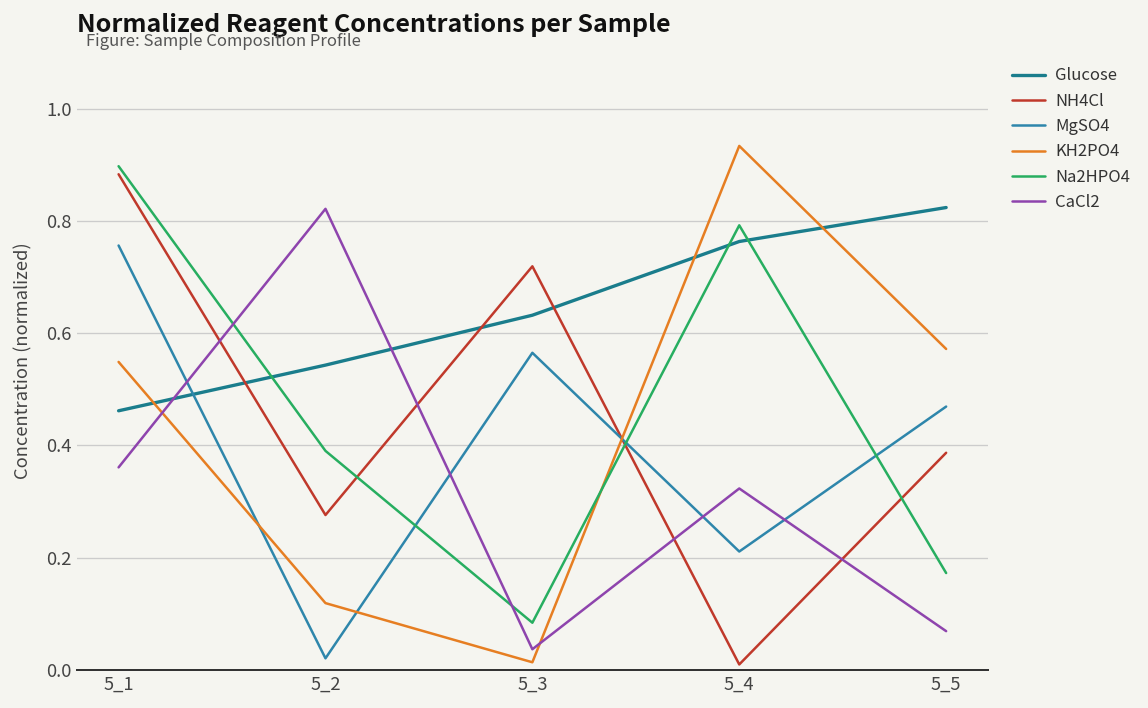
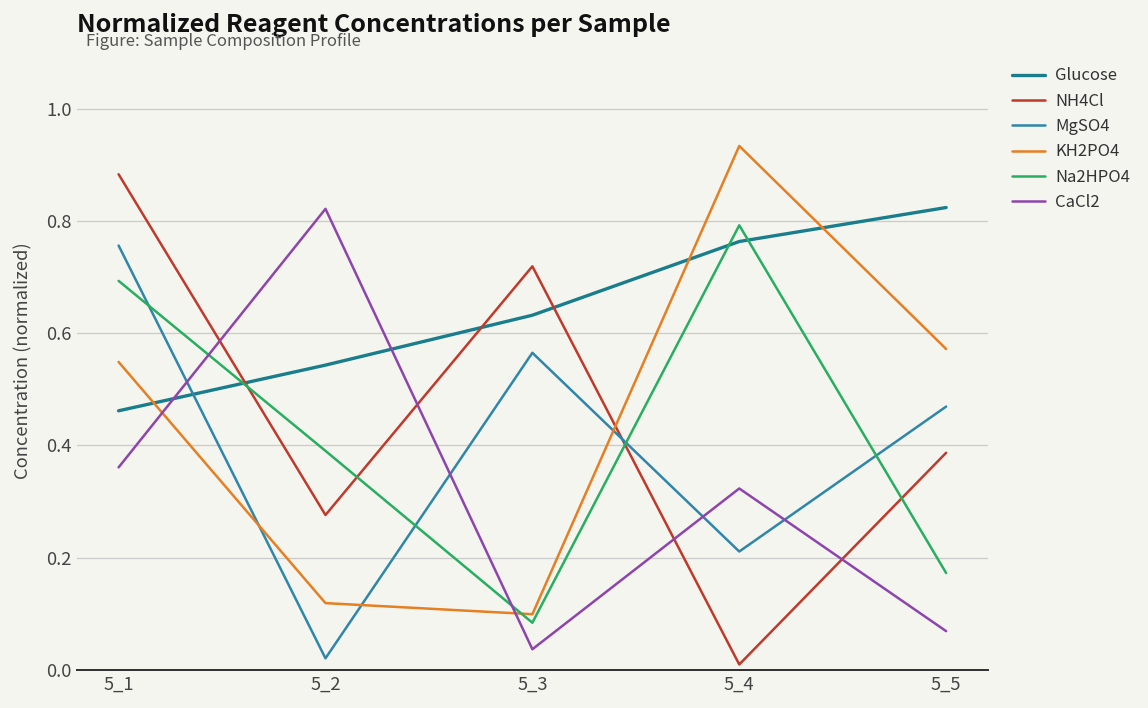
Na2HPO4, 5_1: 0.90 -> 0.69
KH2PO4, 5_3: 0.01 -> 0.10
